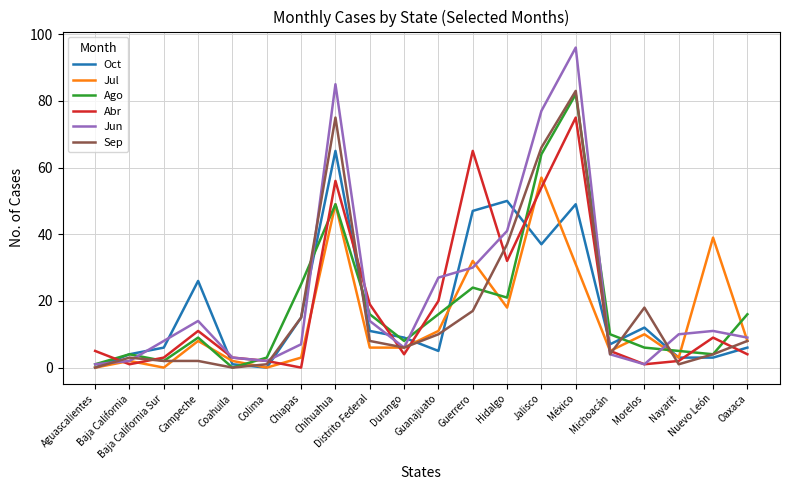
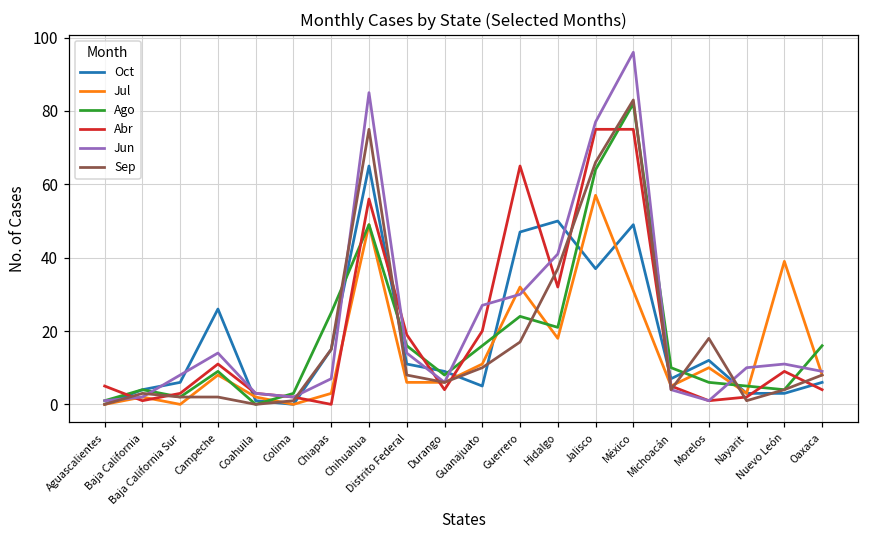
Abr, Jalisco: 54 -> 75
